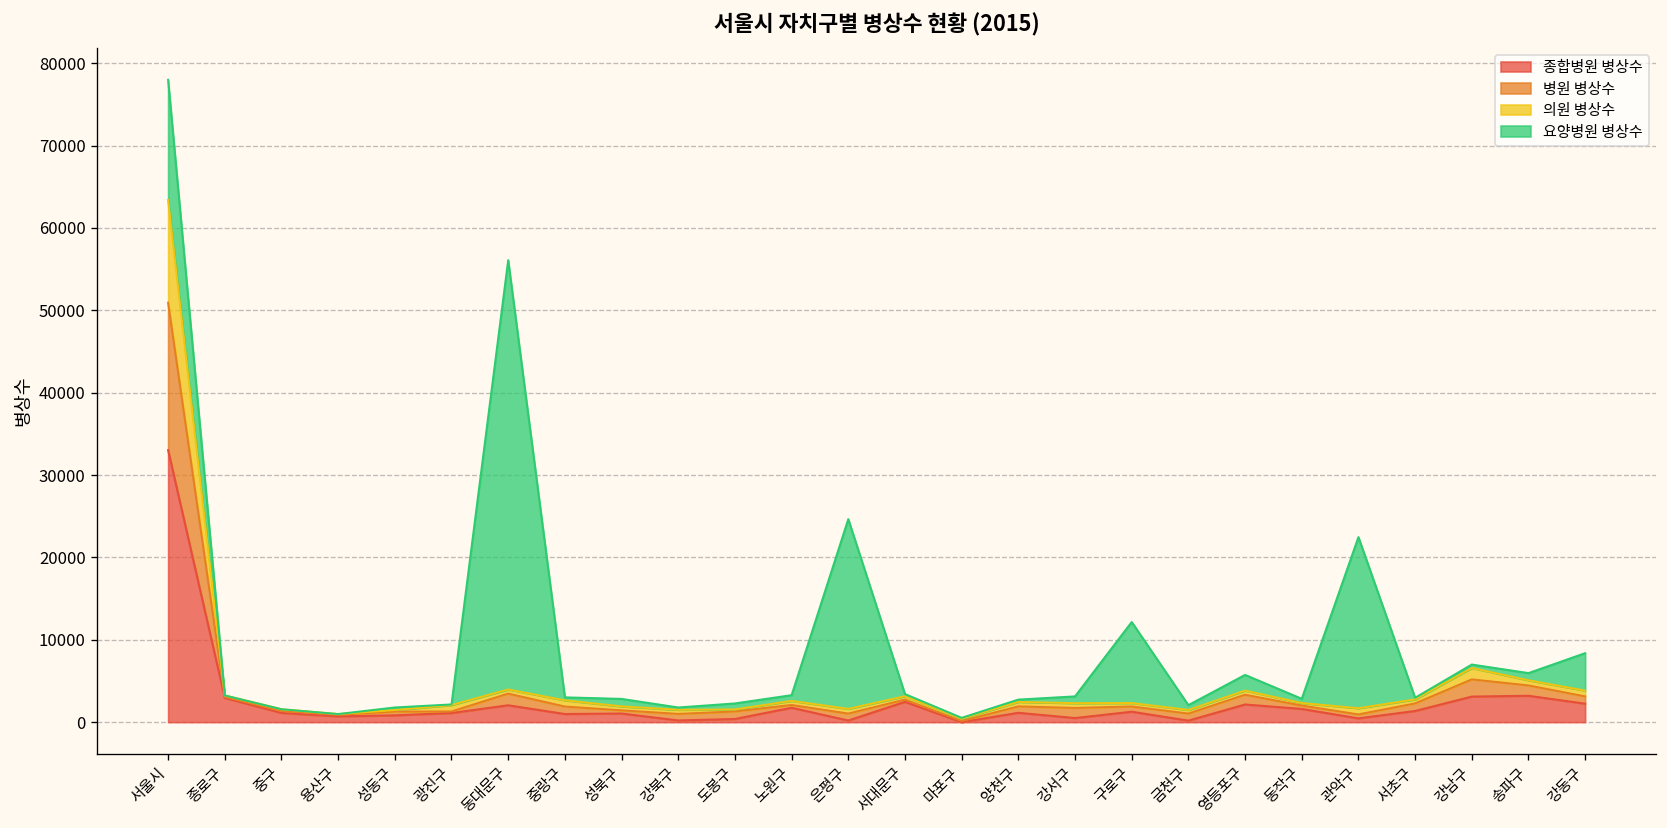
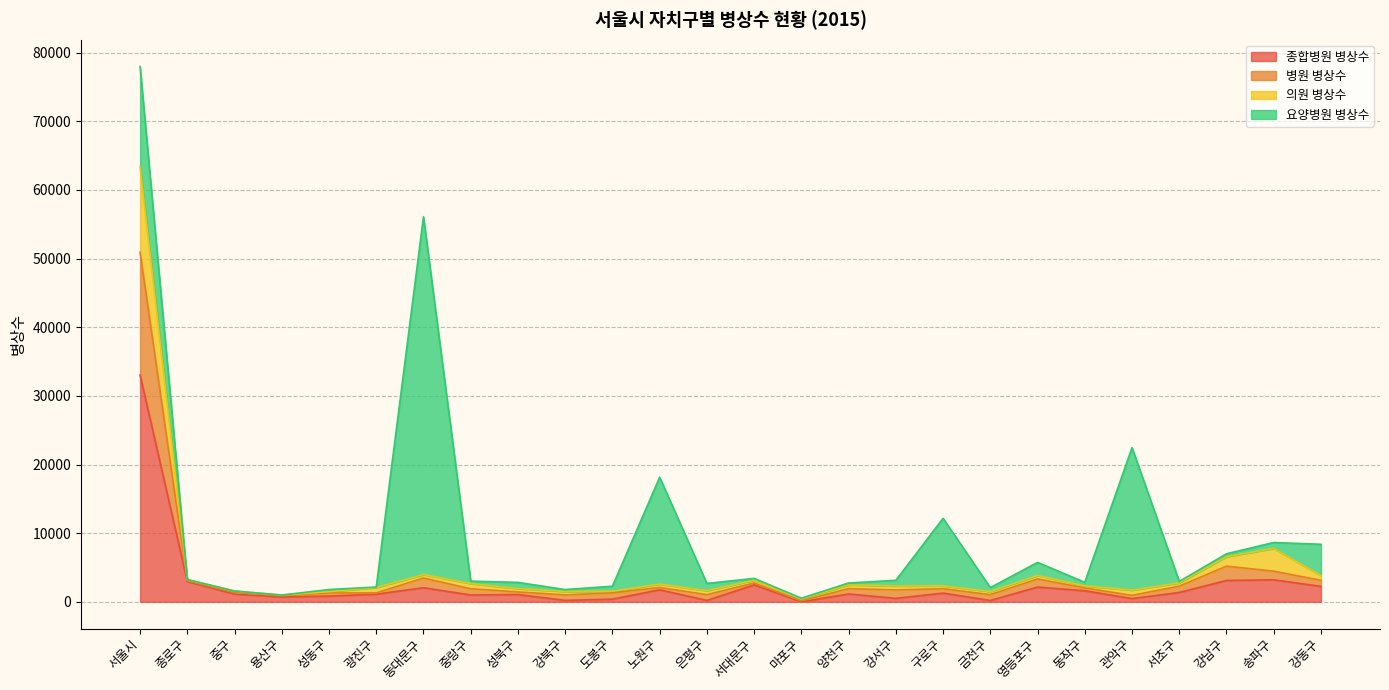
요양병원 병상수, 노원구: 1000 -> 16000
요양병원 병상수, 은평구: 23000 -> 1000
의원 병상수, 송파구: 1000 -> 3000
